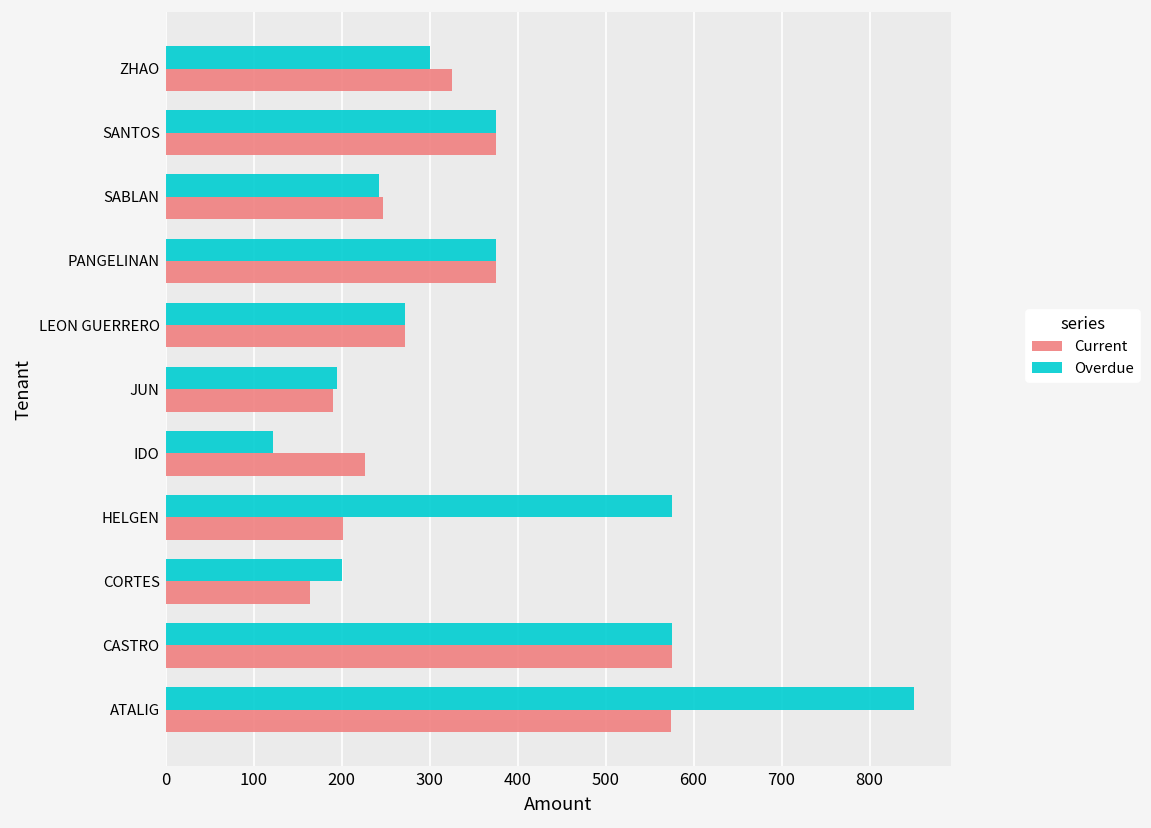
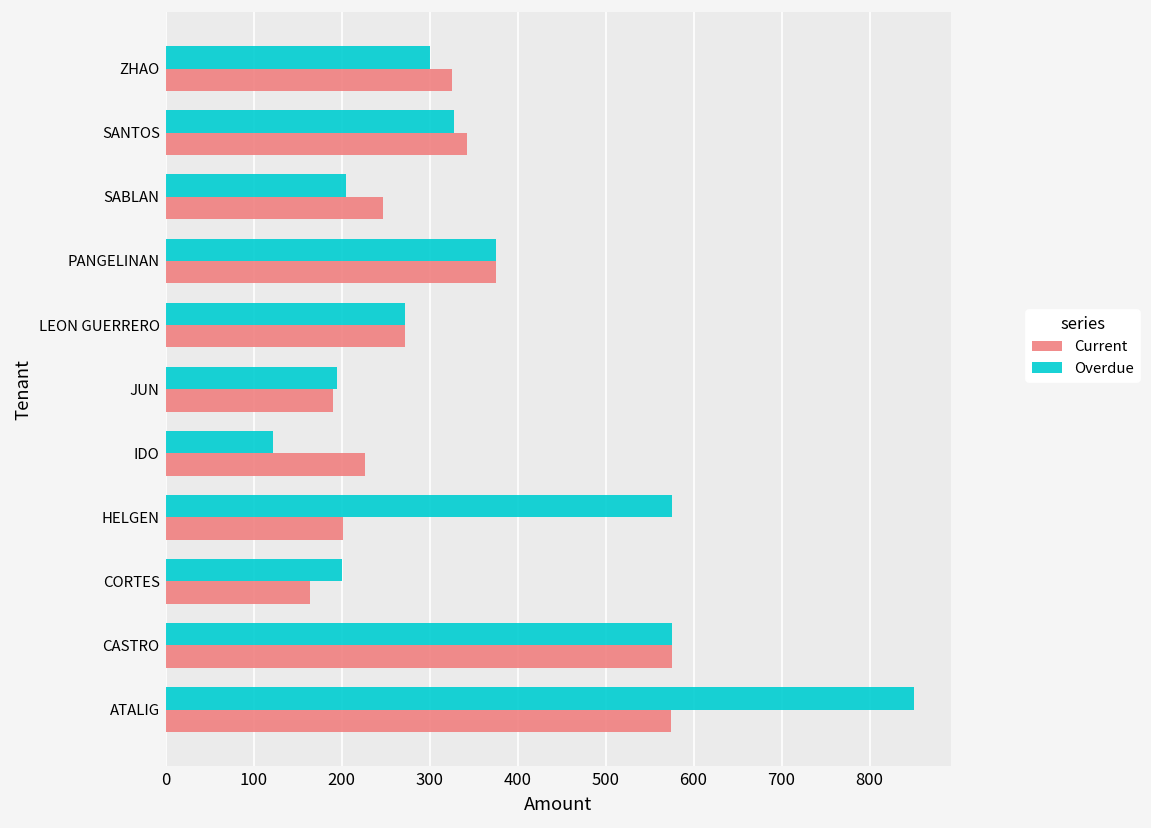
Overdue, SANTOS: 380 -> 330
Current, SANTOS: 380 -> 340
Overdue, SABLAN: 240 -> 200
